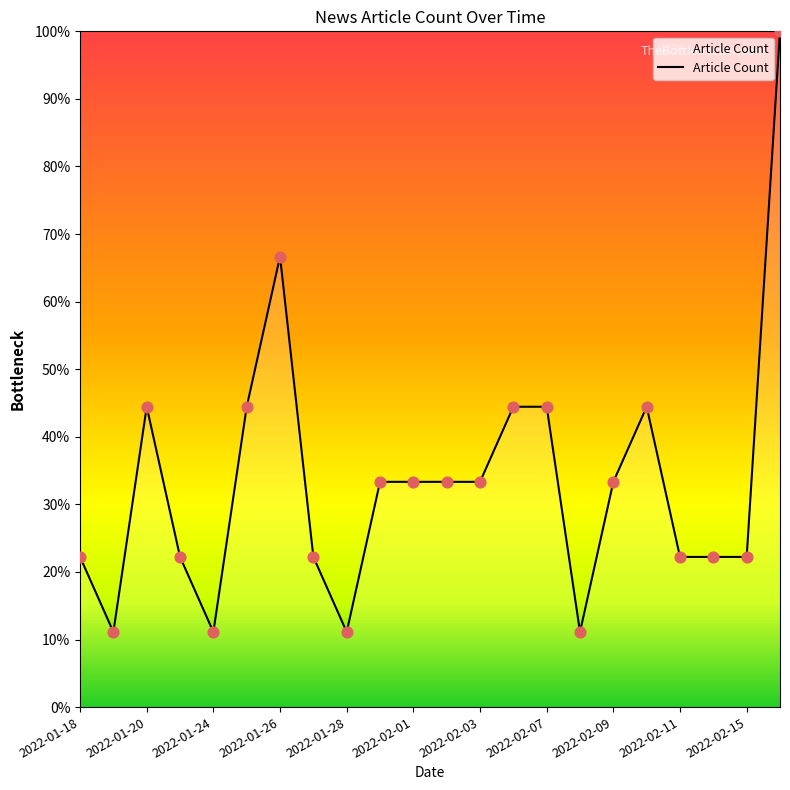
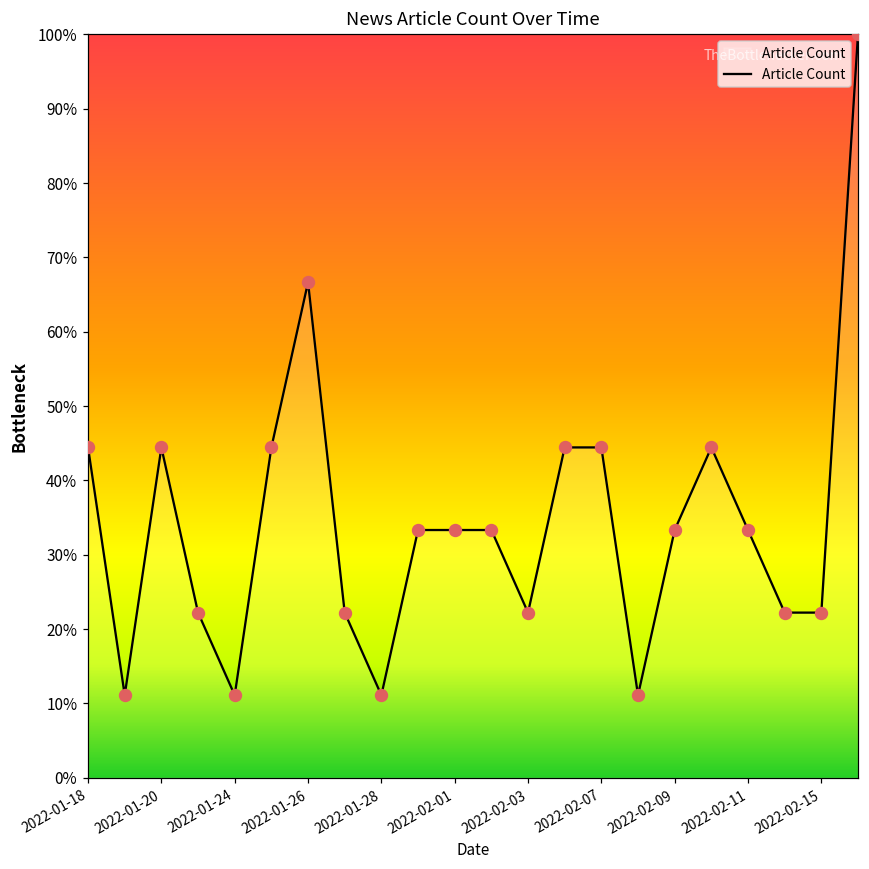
2022-01-18: 22% -> 44%
2022-02-03: 33% -> 22%
2022-02-11: 22% -> 33%
